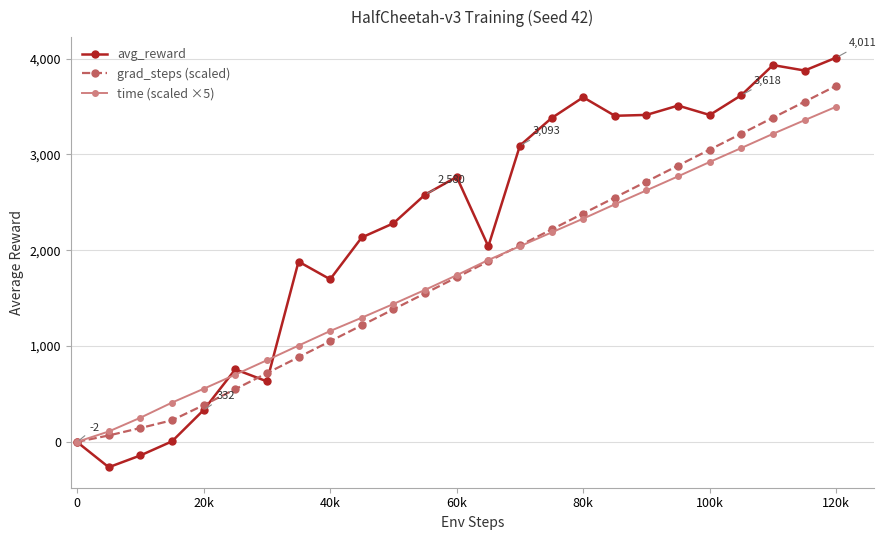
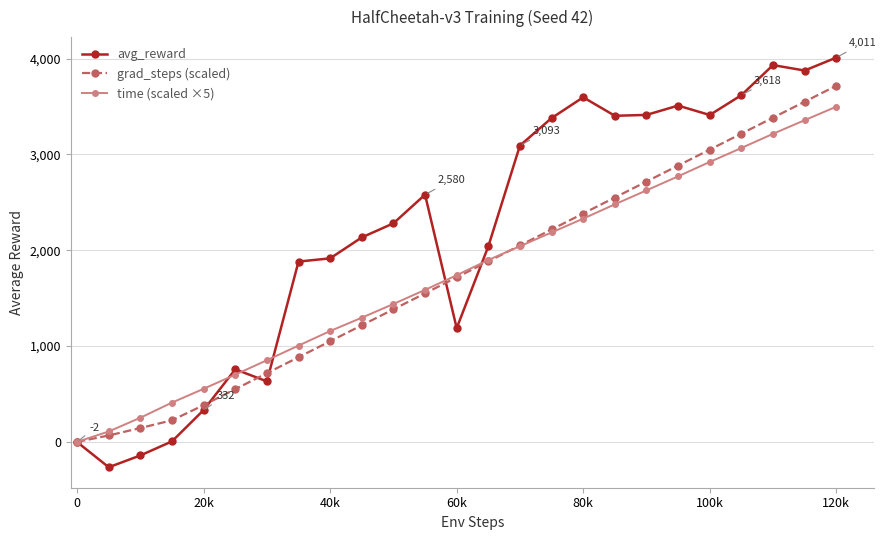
avg_reward, 40k: 1,700 -> 1,900
avg_reward, 60k: 2,800 -> 1,200
